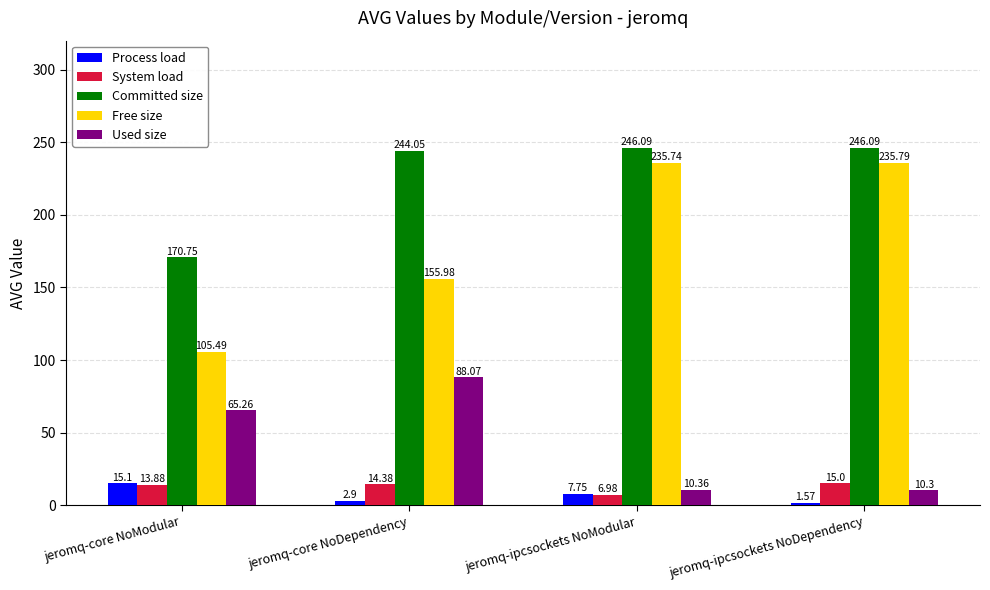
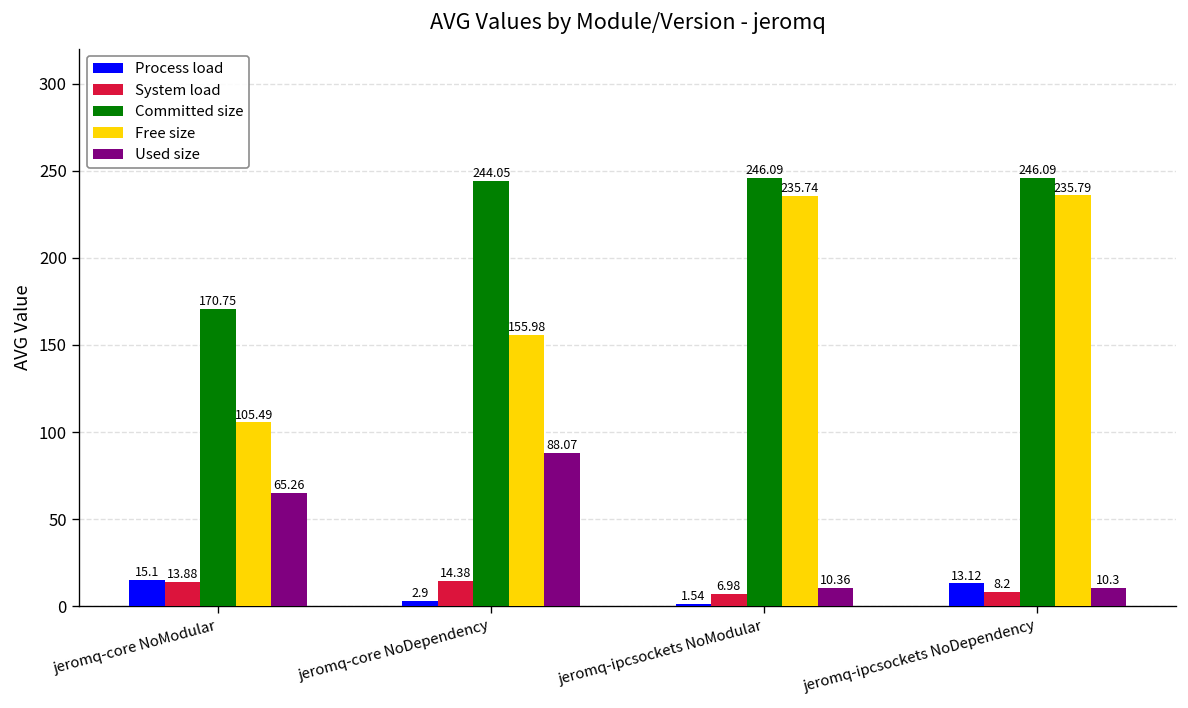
Process load, jeromq-ipcsockets NoModular: 7.75 -> 1.54
Process load, jeromq-ipcsockets NoDependency: 1.57 -> 13.12
System load, jeromq-ipcsockets NoDependency: 15.0 -> 8.2
